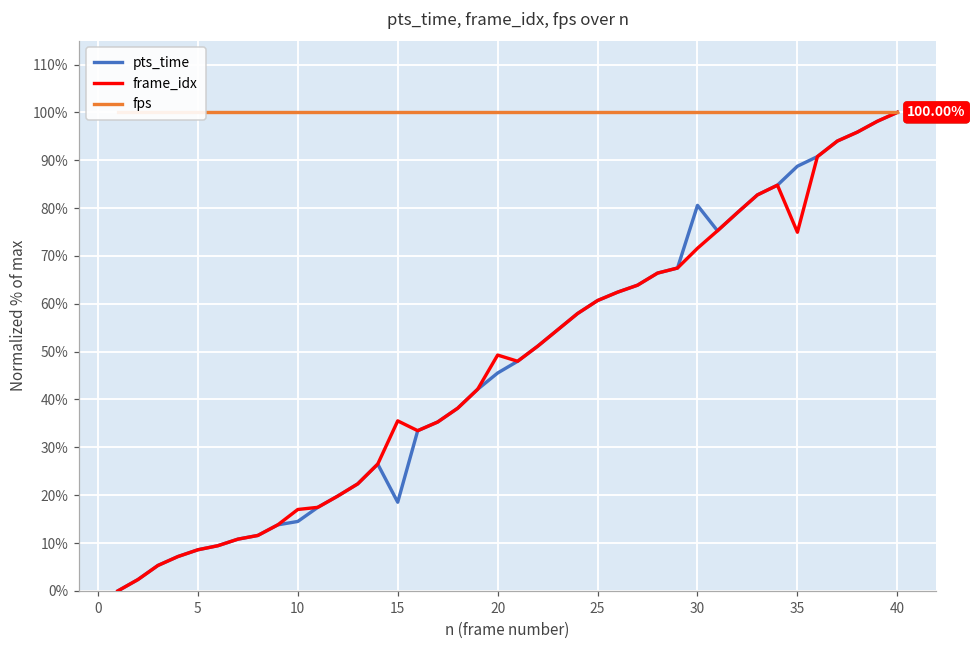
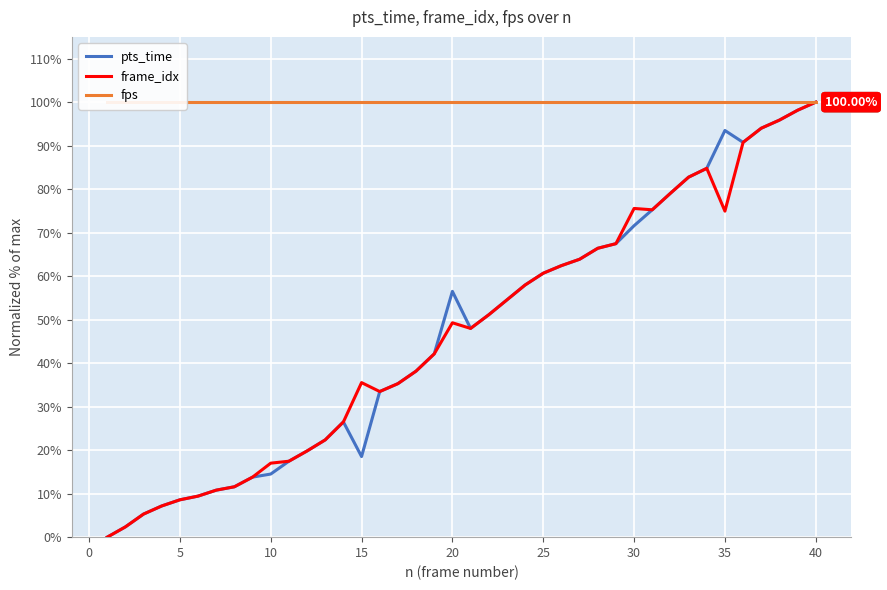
pts_time, 20: 46% -> 56%
pts_time, 30: 81% -> 72%
frame_idx, 30: 72% -> 76%
pts_time, 35: 89% -> 93%
